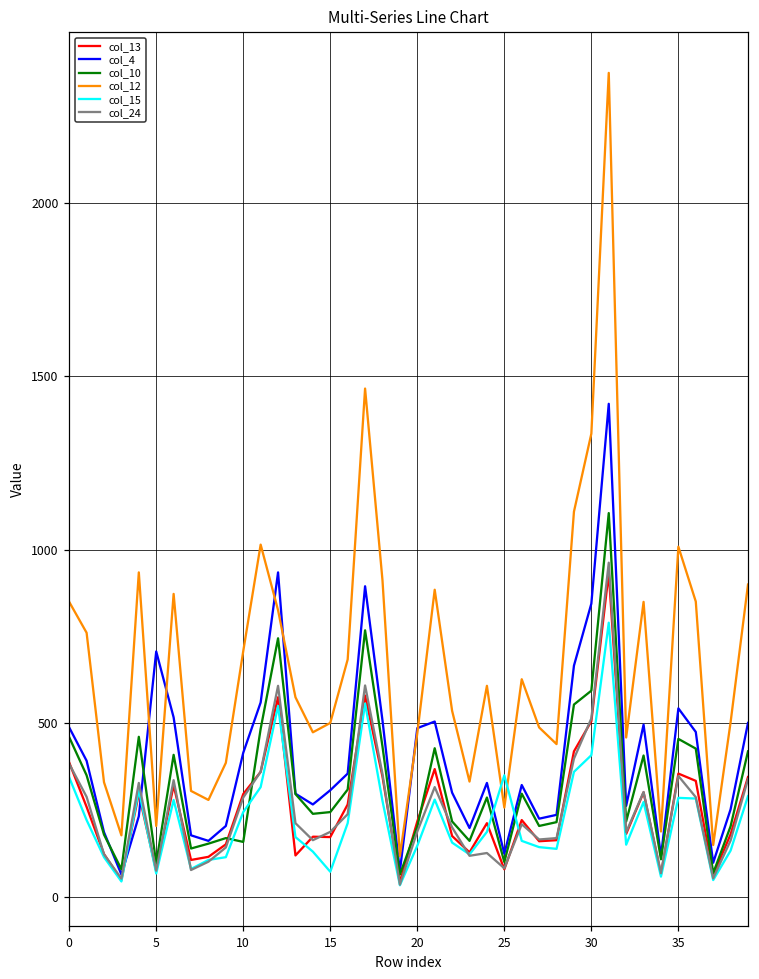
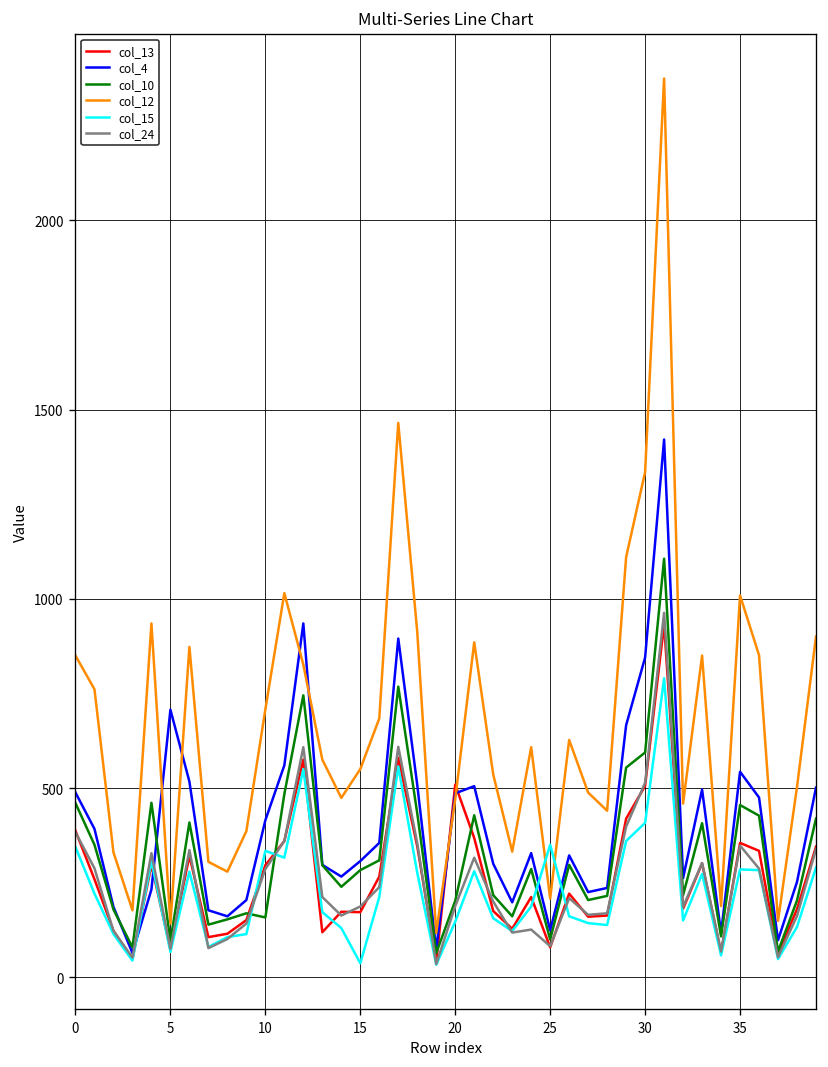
col_12, 5: 200 -> 140
col_15, 10: 240 -> 330
col_10, 15: 240 -> 280
col_12, 15: 500 -> 550
col_15, 15: 70 -> 40
col_13, 20: 220 -> 510
col_12, 25: 260 -> 210
